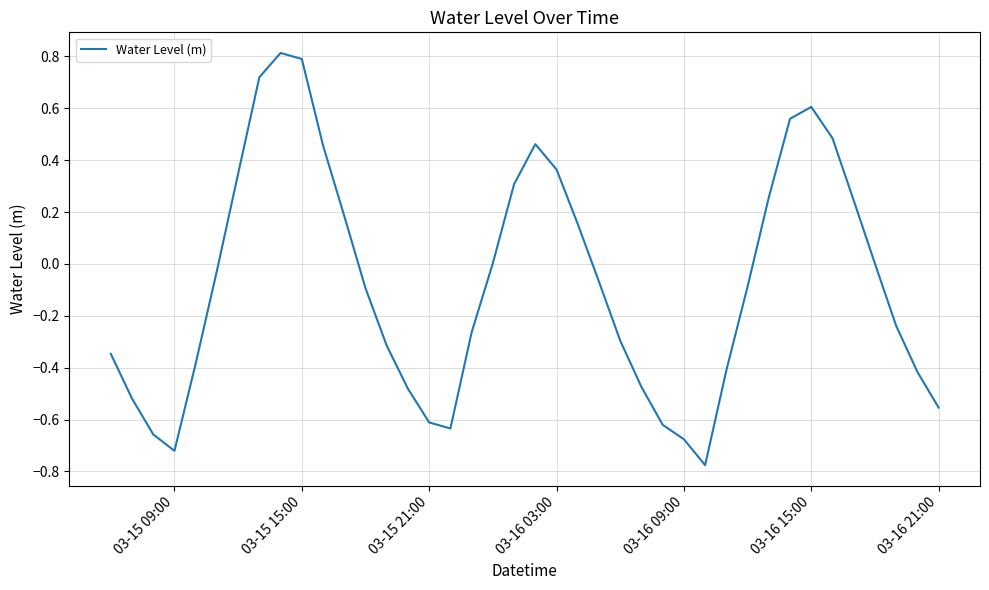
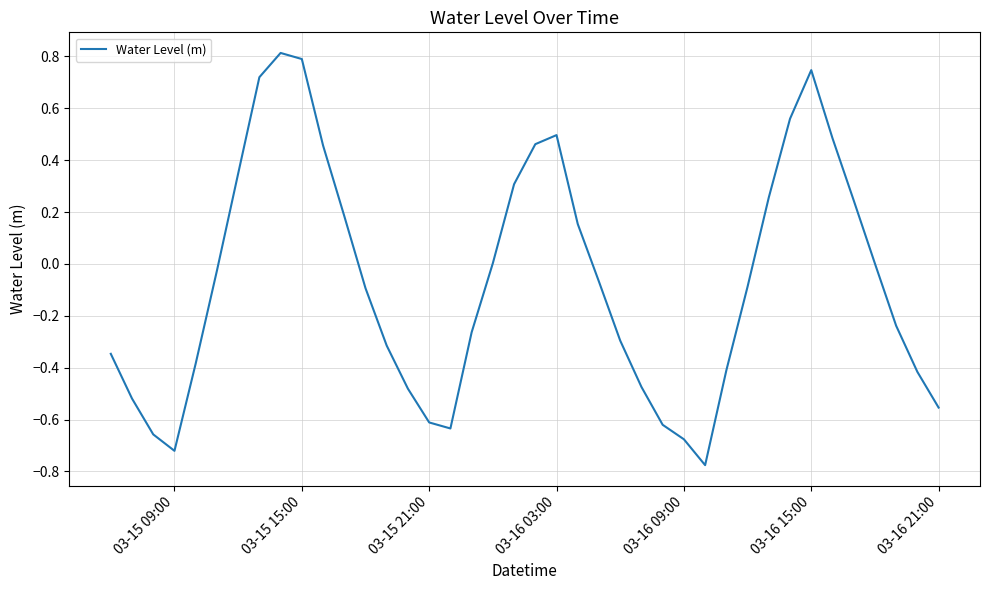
03-16 03:00: 0.36 -> 0.50
03-16 15:00: 0.61 -> 0.75
